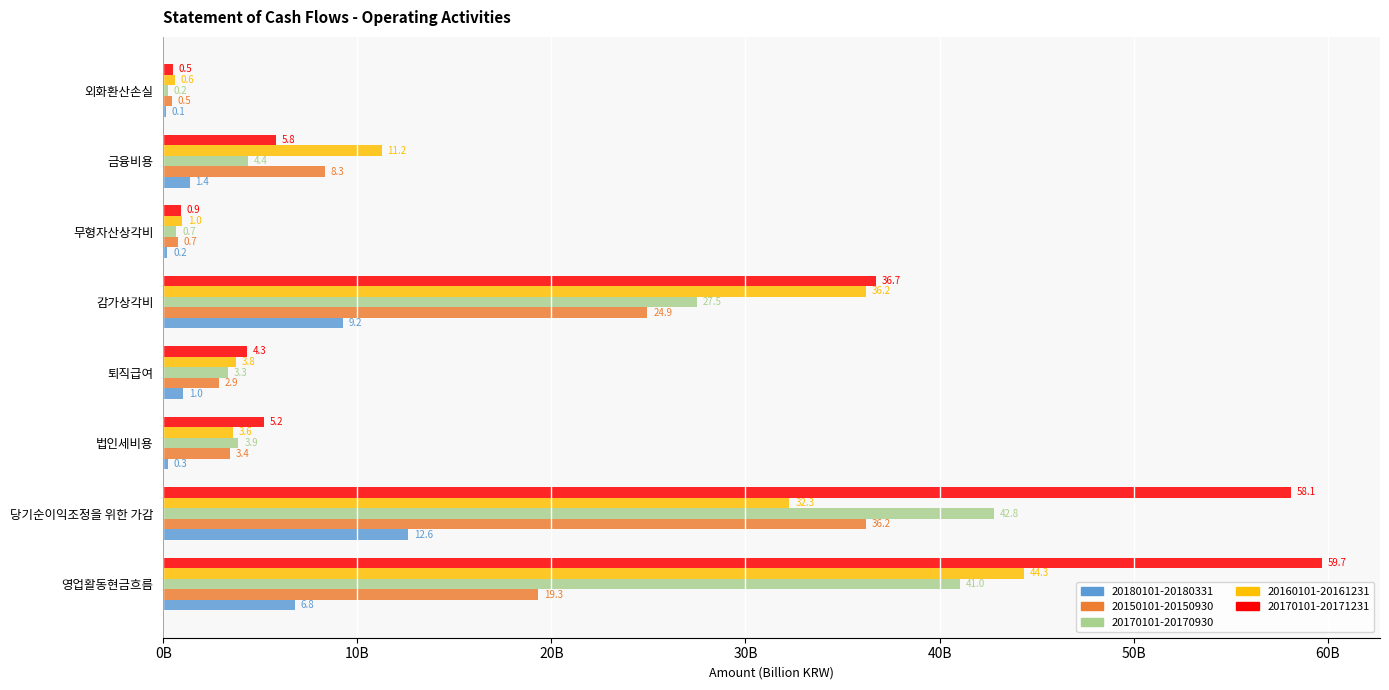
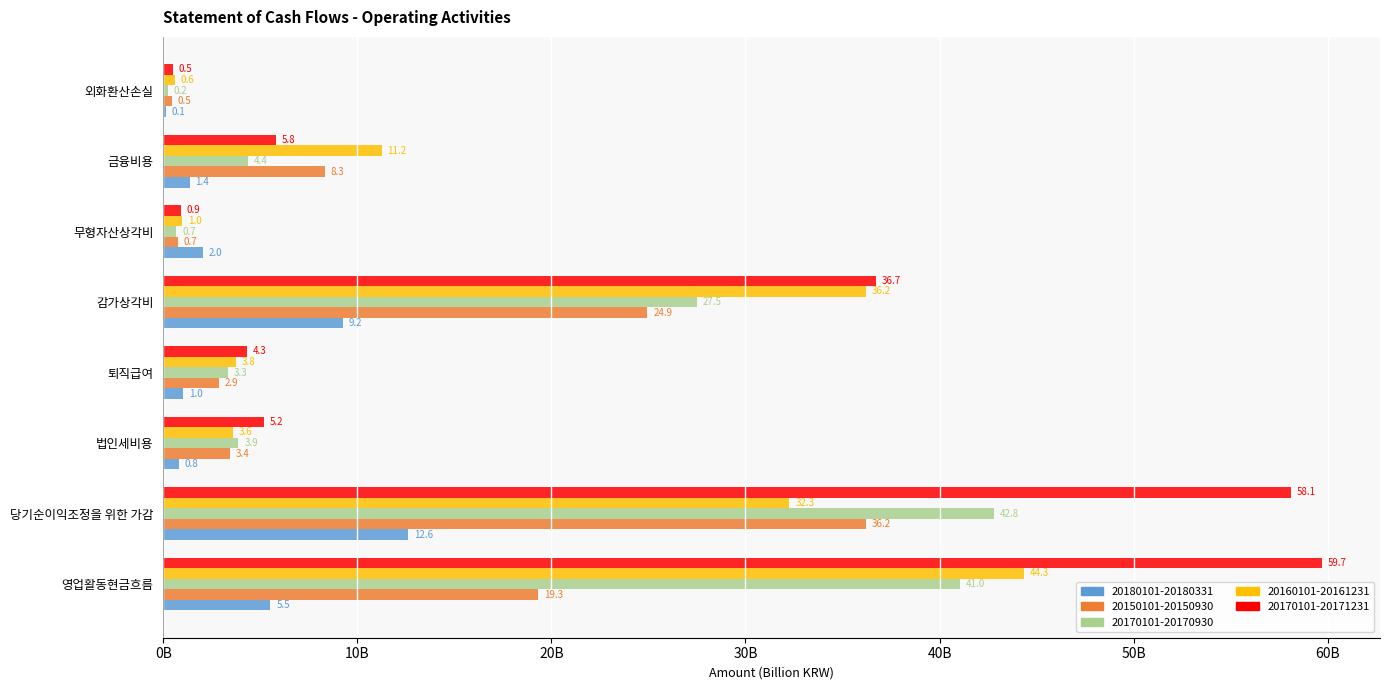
20180101-20180331, 무형자산상각비: 0.2 -> 2.0
20180101-20180331, 법인세비용: 0.3 -> 0.8
20180101-20180331, 영업활동현금흐름: 6.8 -> 5.5
